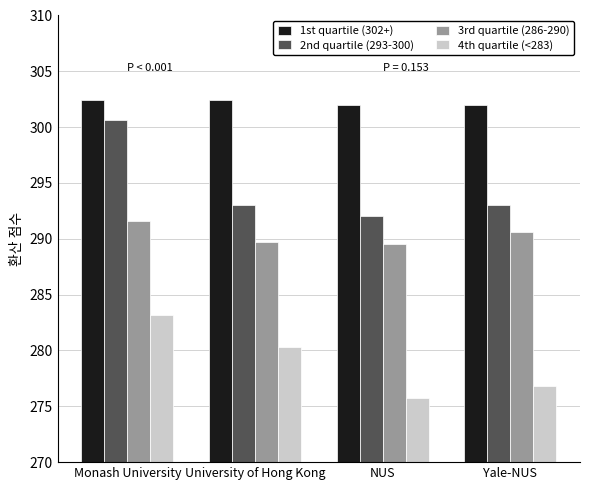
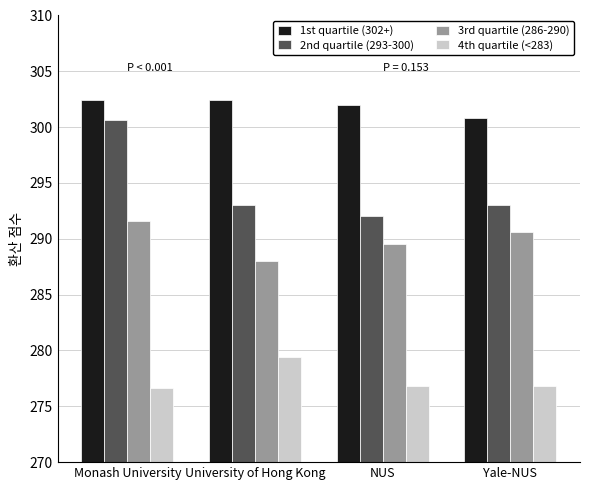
4th quartile (<283), Monash University: 283.2 -> 276.6
3rd quartile (286-290), University of Hong Kong: 289.7 -> 288.0
4th quartile (<283), University of Hong Kong: 280.3 -> 279.4
4th quartile (<283), NUS: 275.7 -> 276.8
1st quartile (302+), Yale-NUS: 302.0 -> 300.8
